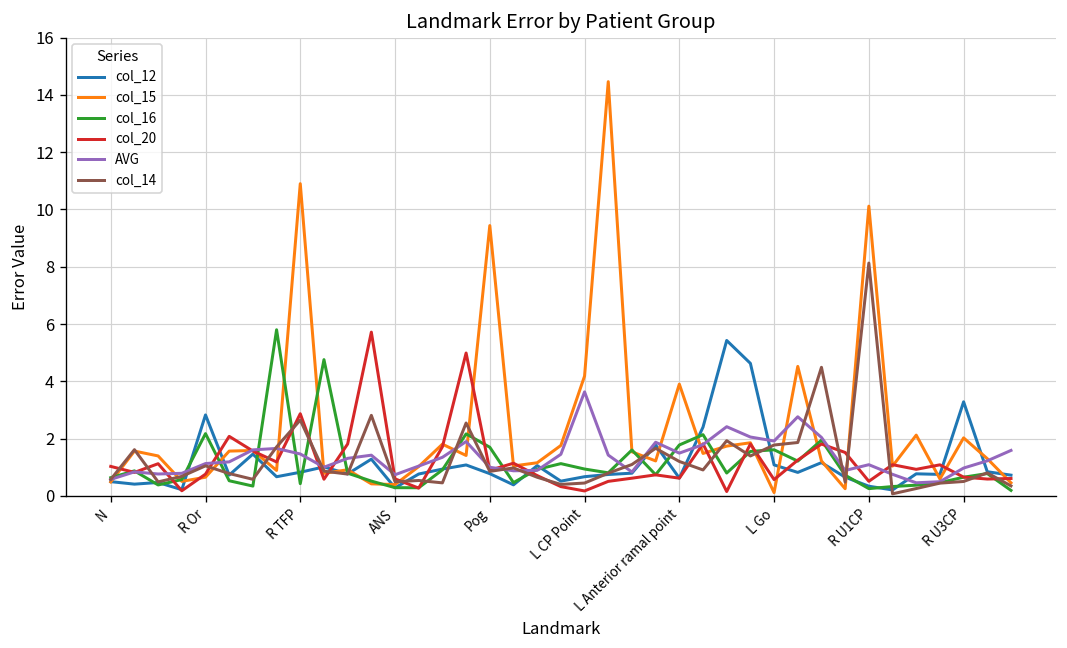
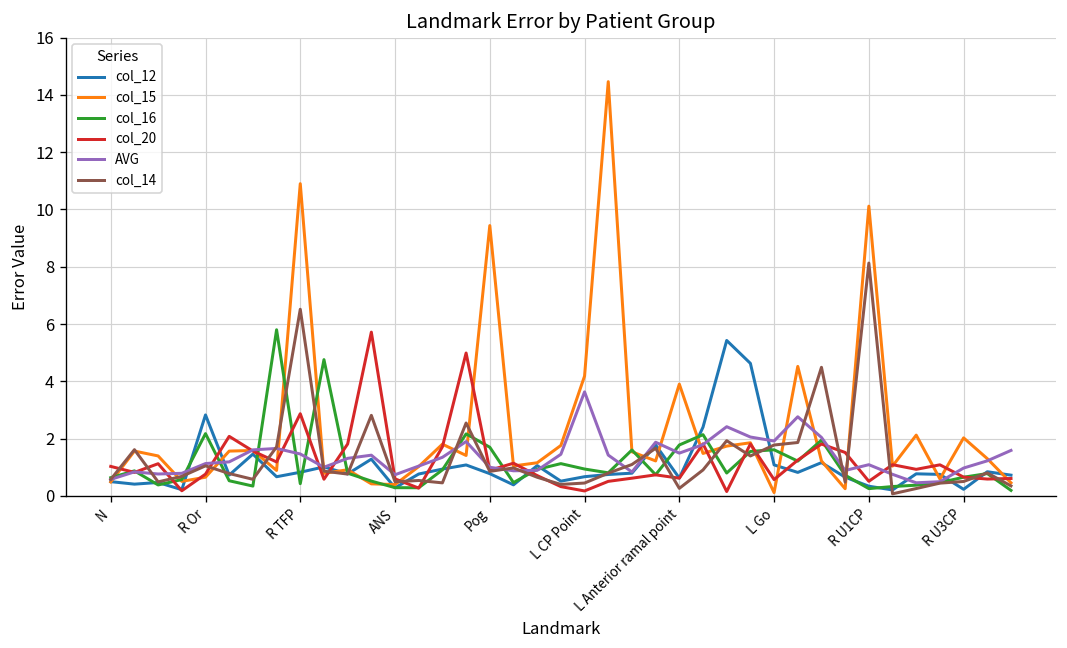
col_14, R TFP: 2.6 -> 6.5
col_14, L Anterior ramal point: 1.2 -> 0.3
col_12, R U3CP: 3.3 -> 0.2
